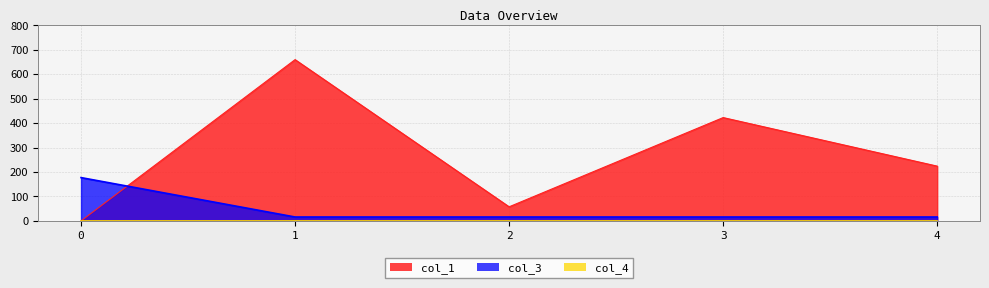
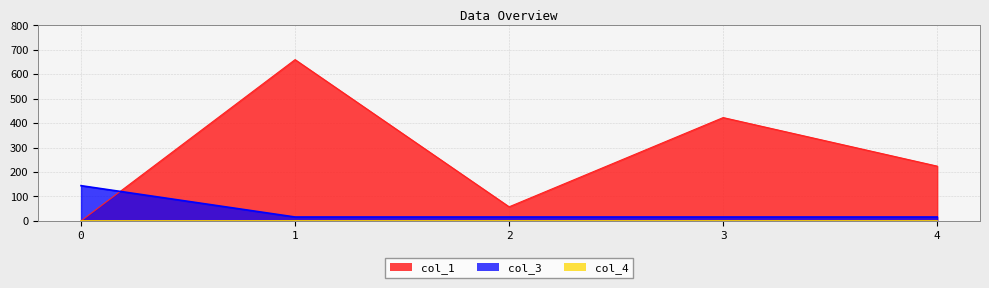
col_3, 0: 180 -> 140
